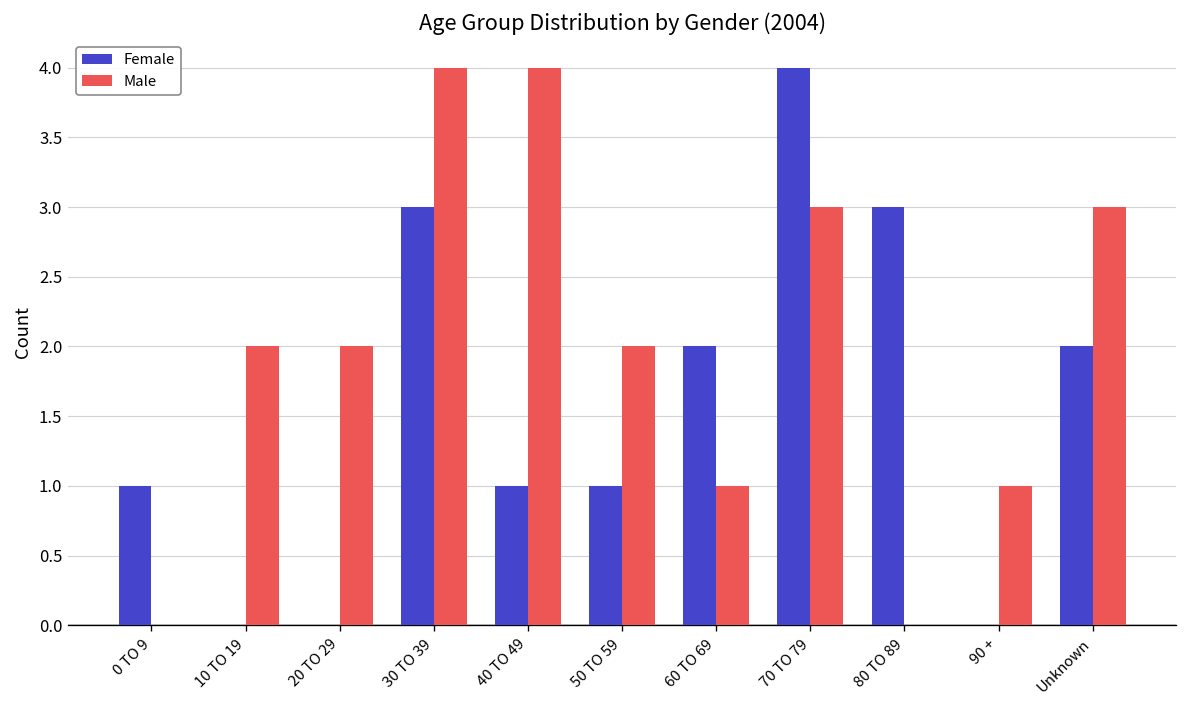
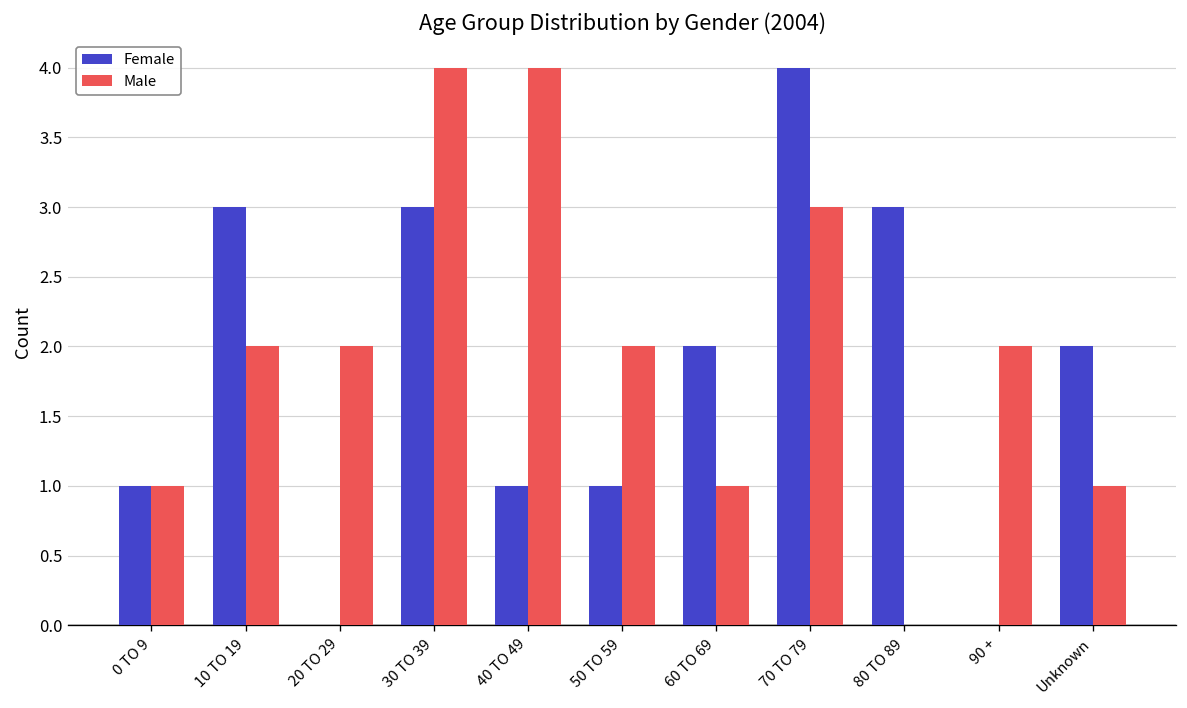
Male, 0 TO 9: 0 -> 1
Female, 10 TO 19: 0 -> 3
Male, 90 +: 1 -> 2
Male, Unknown: 3 -> 1
